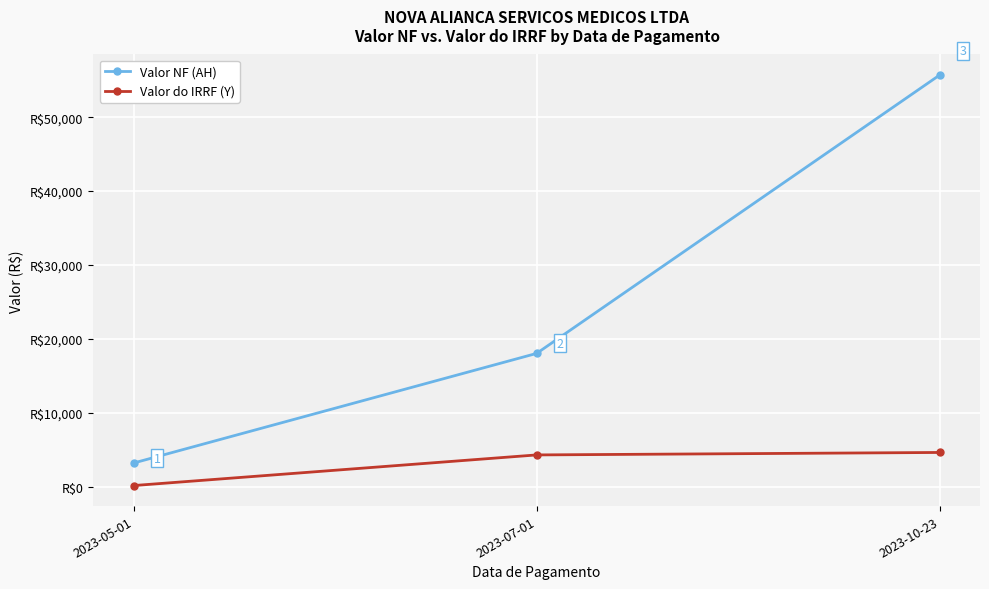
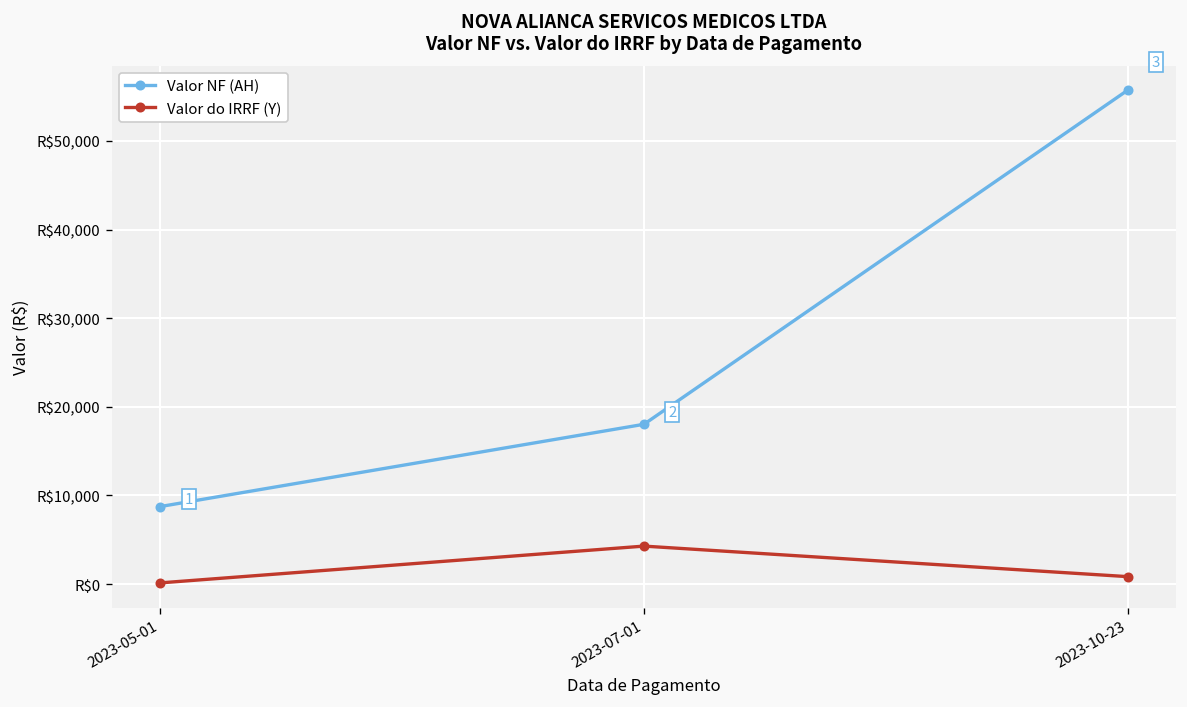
Valor NF (AH), 2023-05-01: R$3,000 -> R$9,000
Valor do IRRF (Y), 2023-10-23: R$5,000 -> R$1,000
